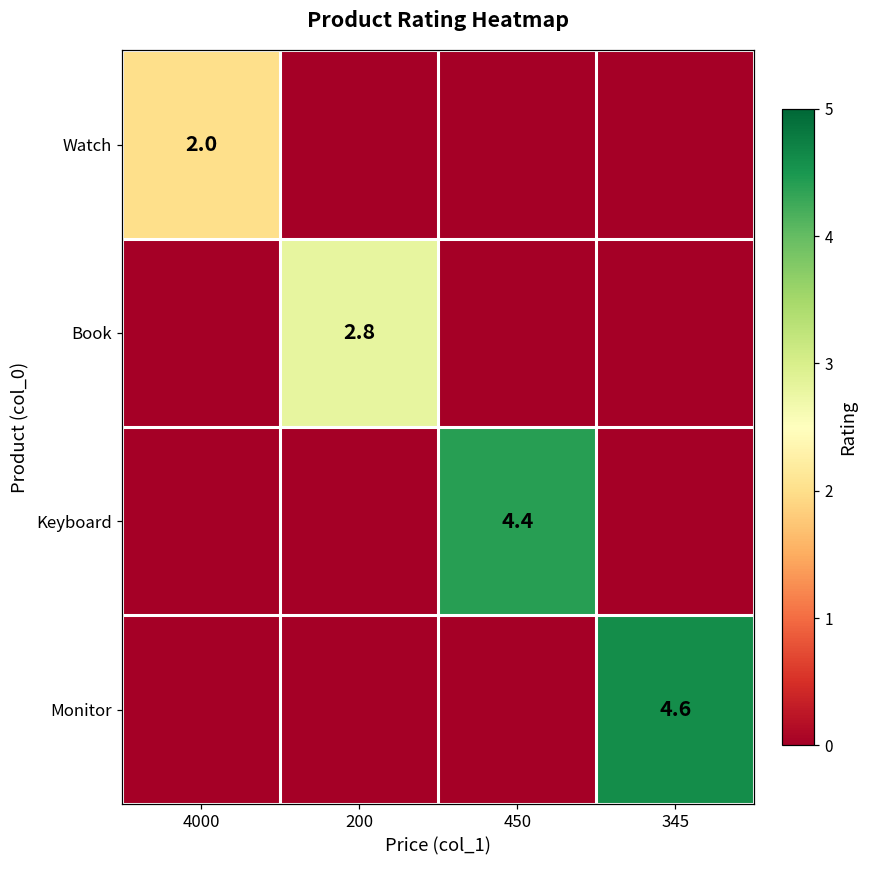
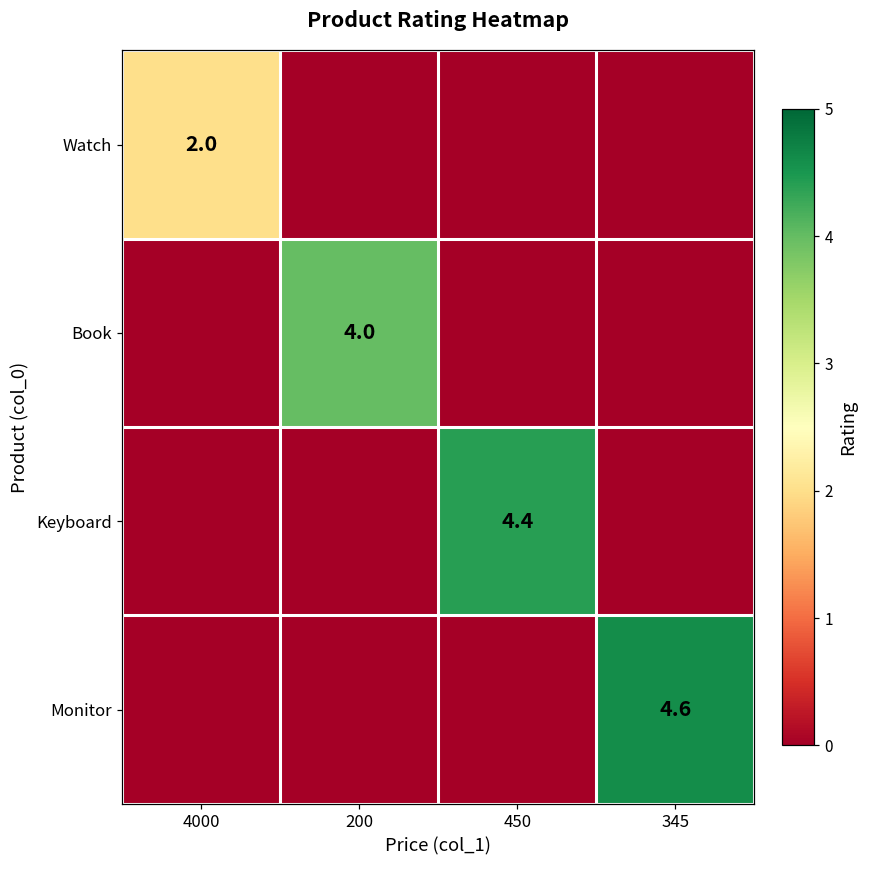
Book, 200: 2.8 -> 4.0
